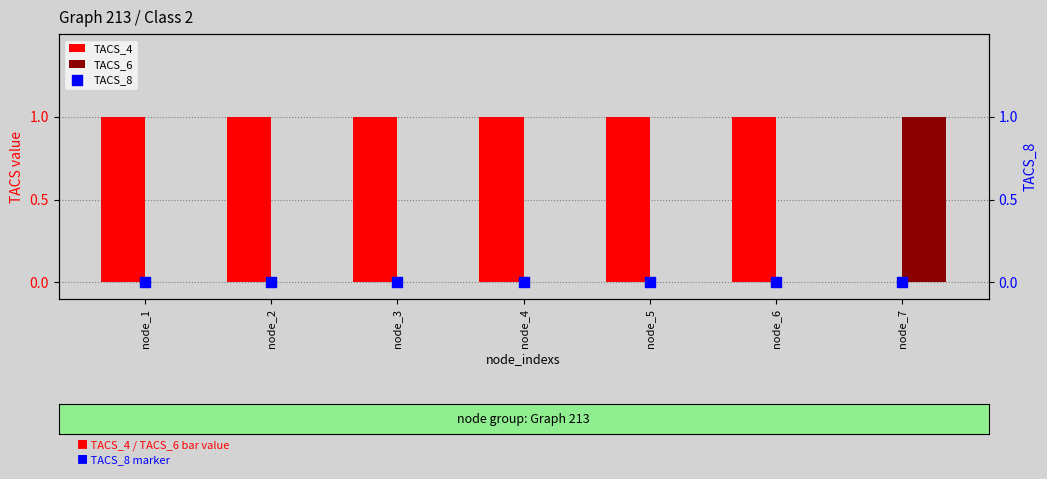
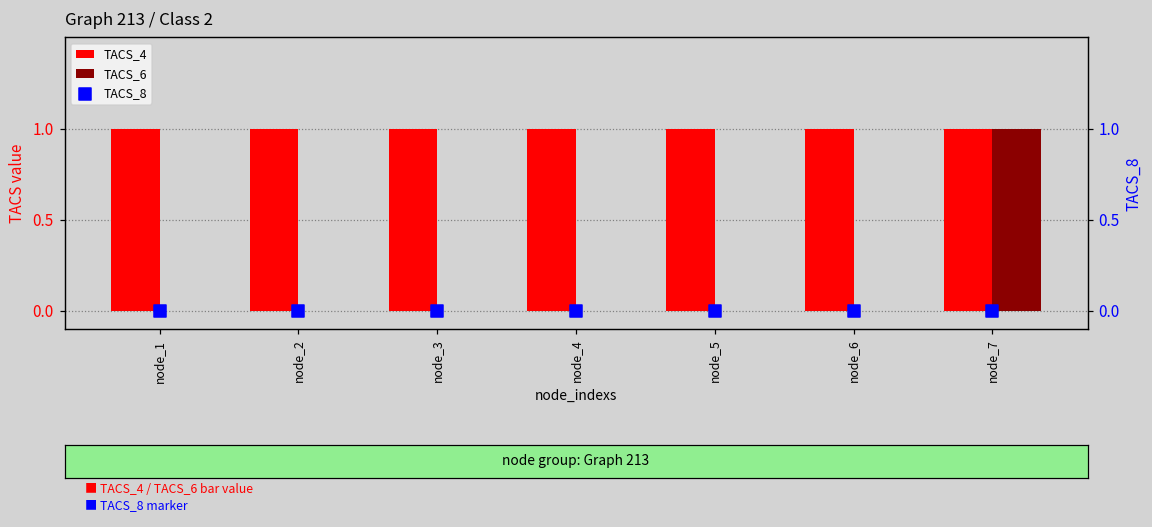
TACS_4, node_7: 0 -> 1
